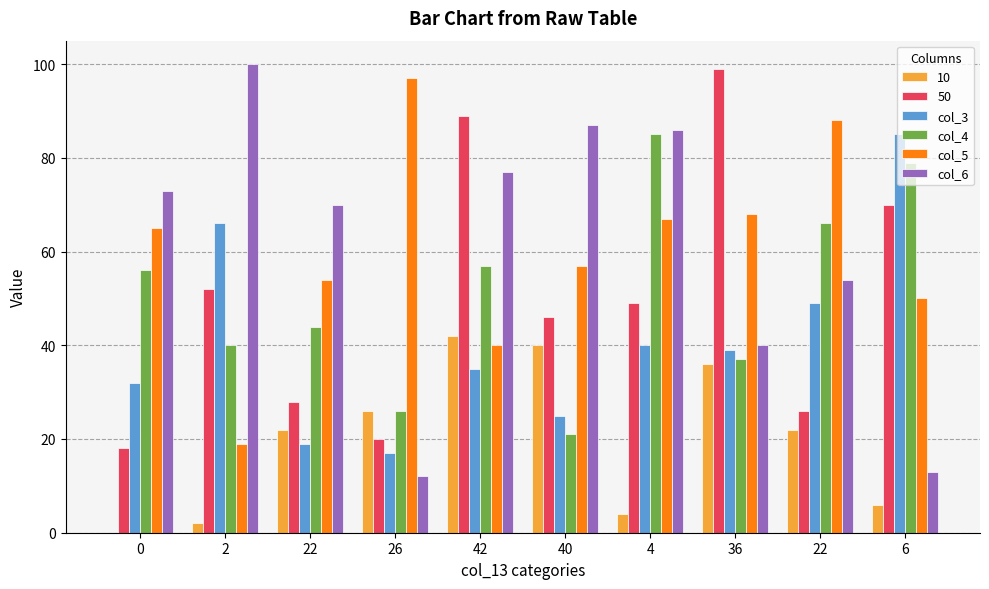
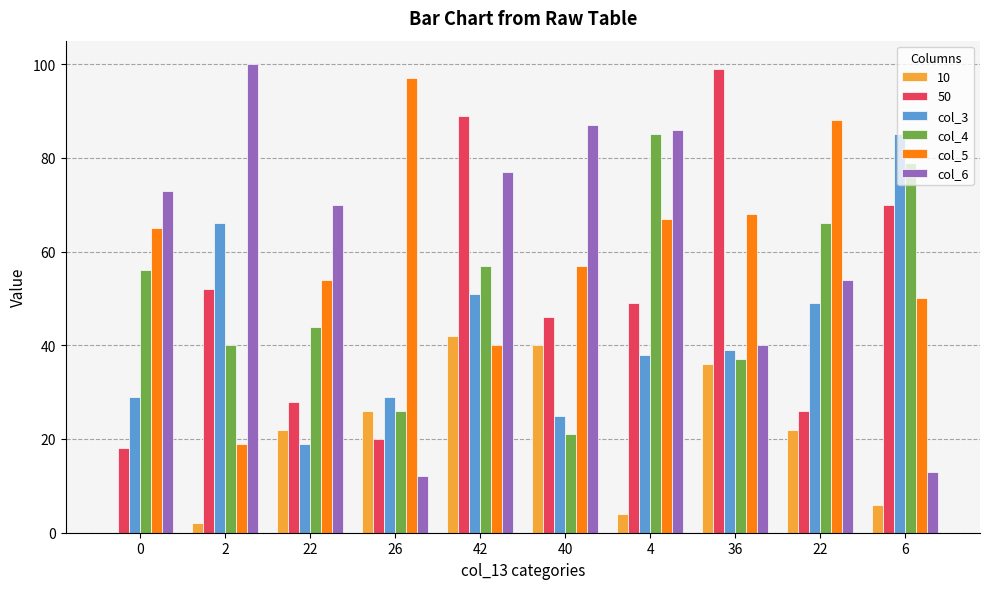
col_3, 0: 32 -> 29
col_3, 26: 17 -> 29
col_3, 42: 35 -> 51
col_3, 4: 40 -> 38
